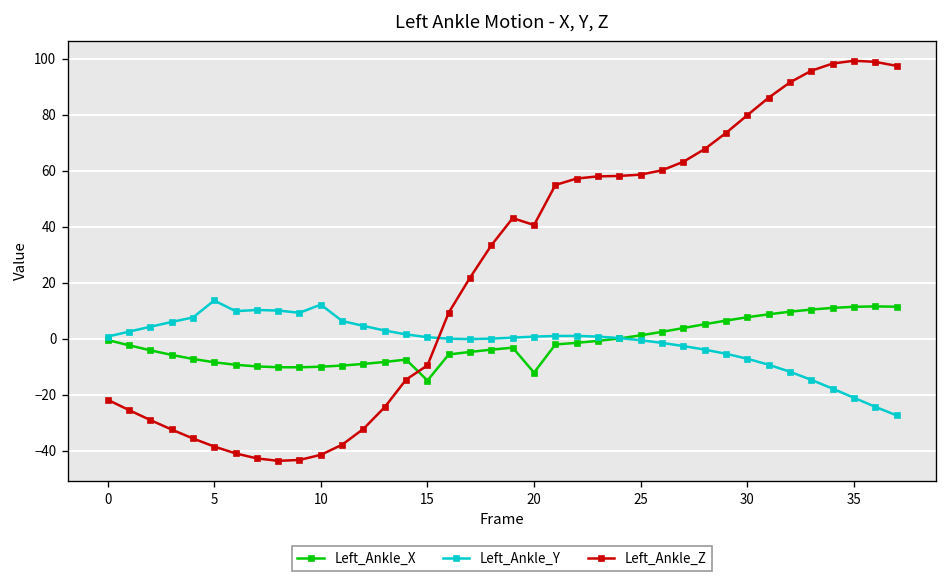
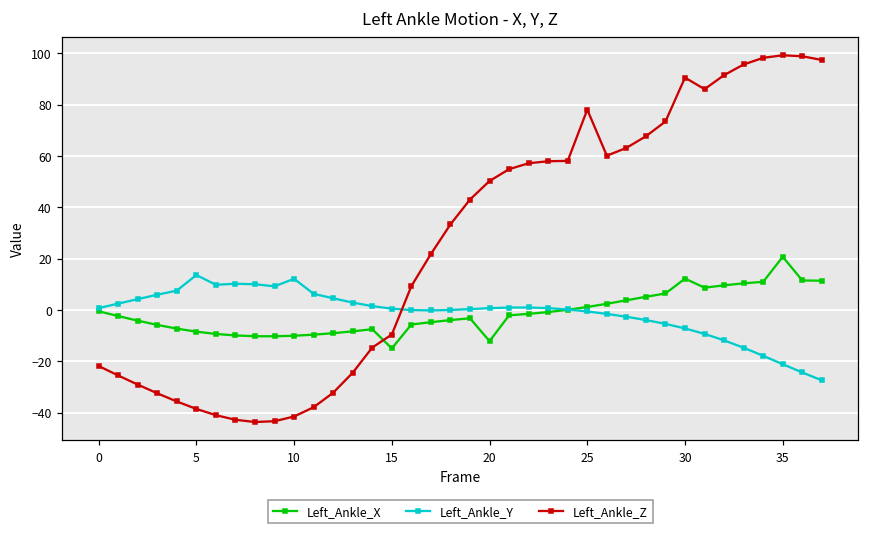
Left_Ankle_Z, 20: 41 -> 50
Left_Ankle_Z, 25: 59 -> 78
Left_Ankle_X, 30: 8 -> 12
Left_Ankle_Z, 30: 80 -> 91
Left_Ankle_X, 35: 11 -> 21
